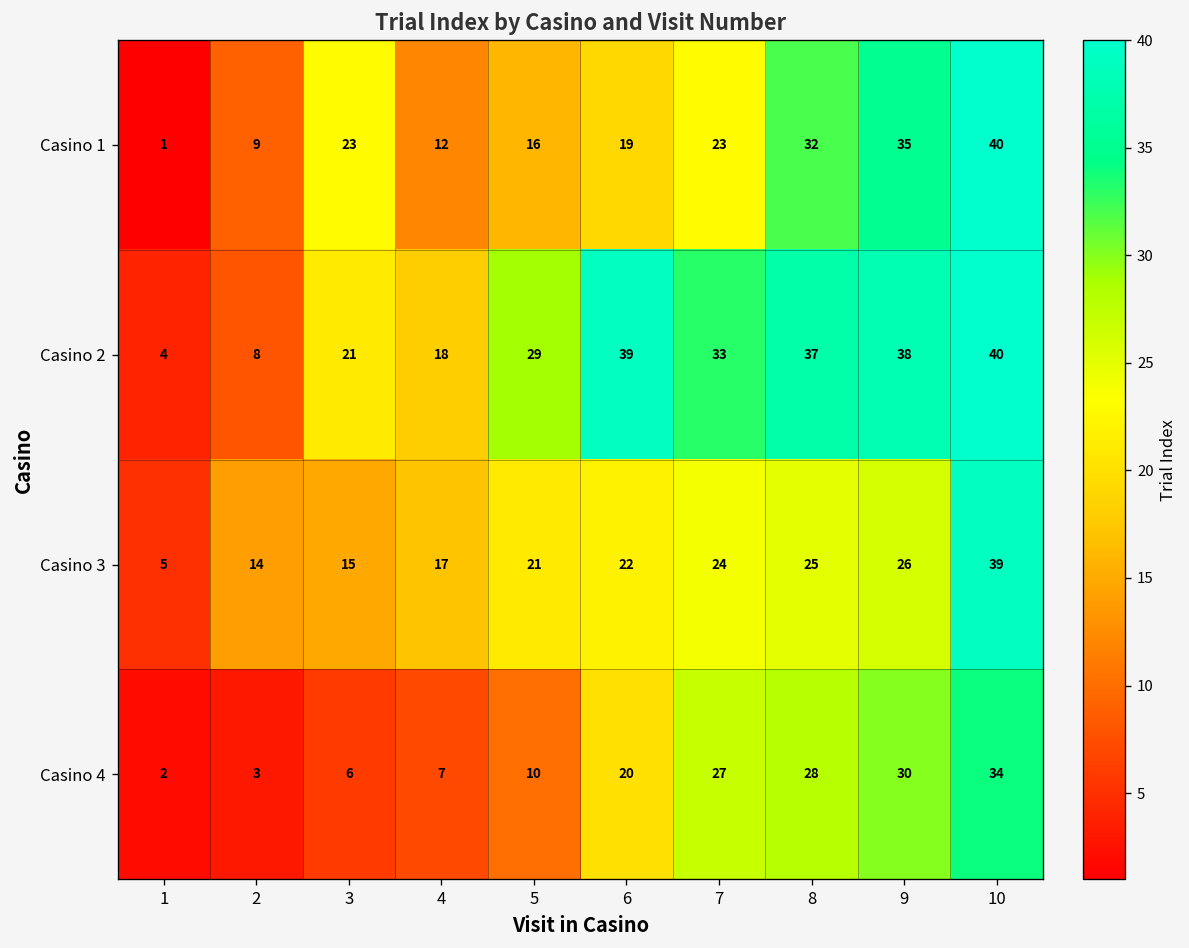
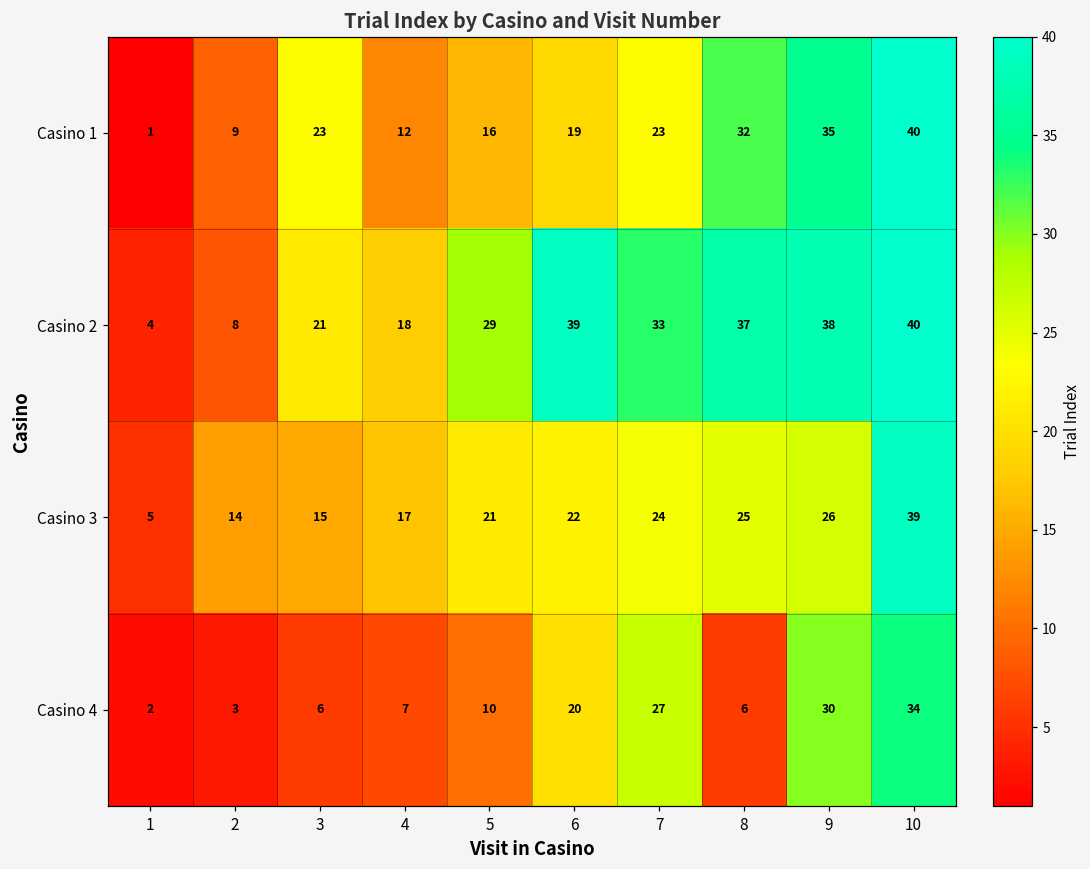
Casino 4, 8: 28 -> 6
